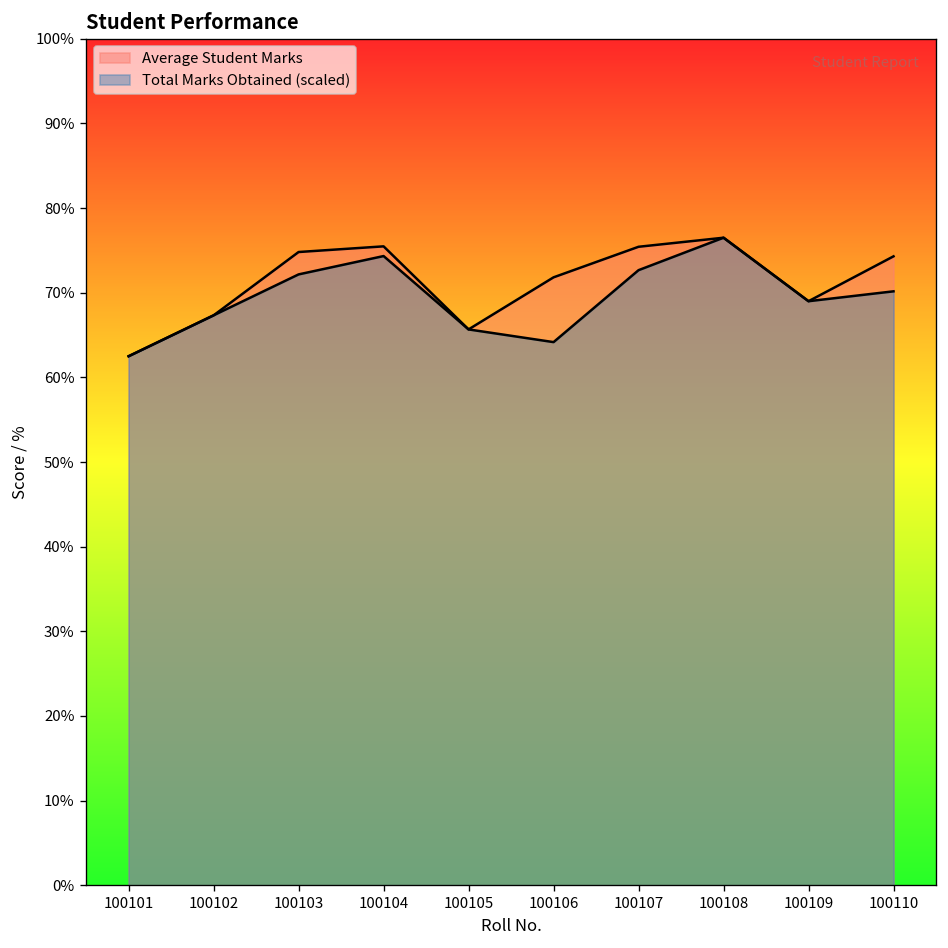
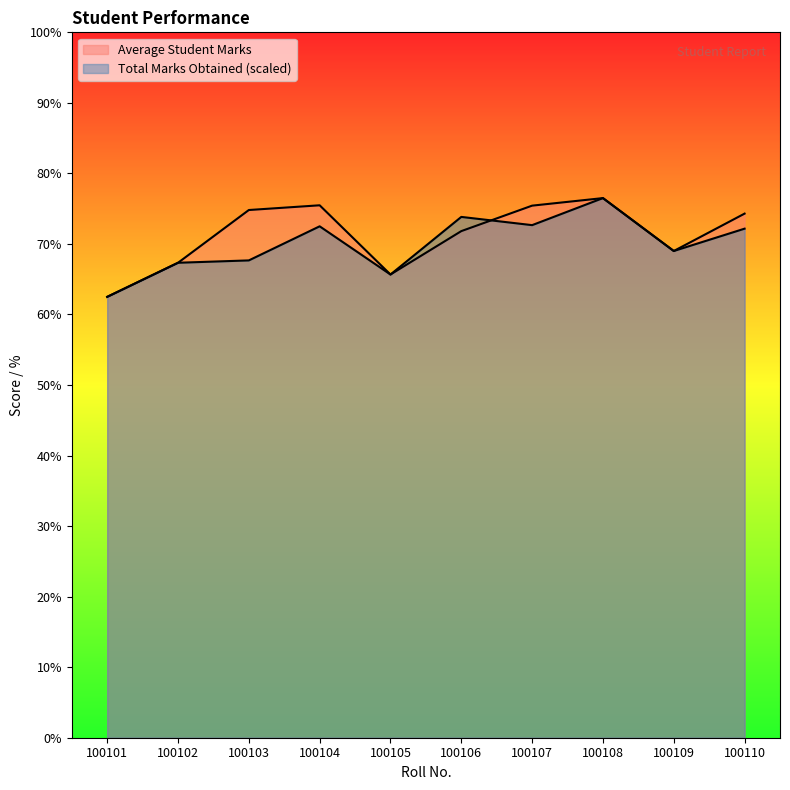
Total Marks Obtained (scaled), 100103: 72% -> 68%
Total Marks Obtained (scaled), 100104: 74% -> 73%
Total Marks Obtained (scaled), 100106: 64% -> 74%
Total Marks Obtained (scaled), 100110: 70% -> 72%
